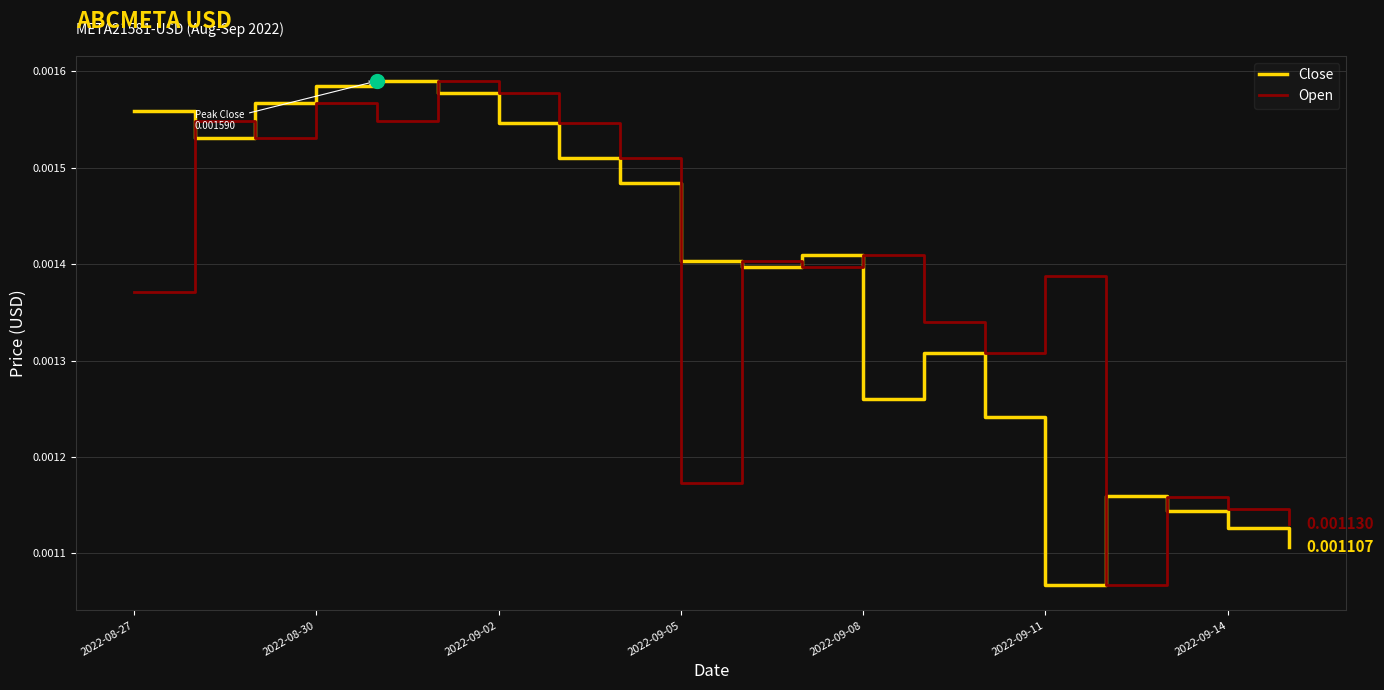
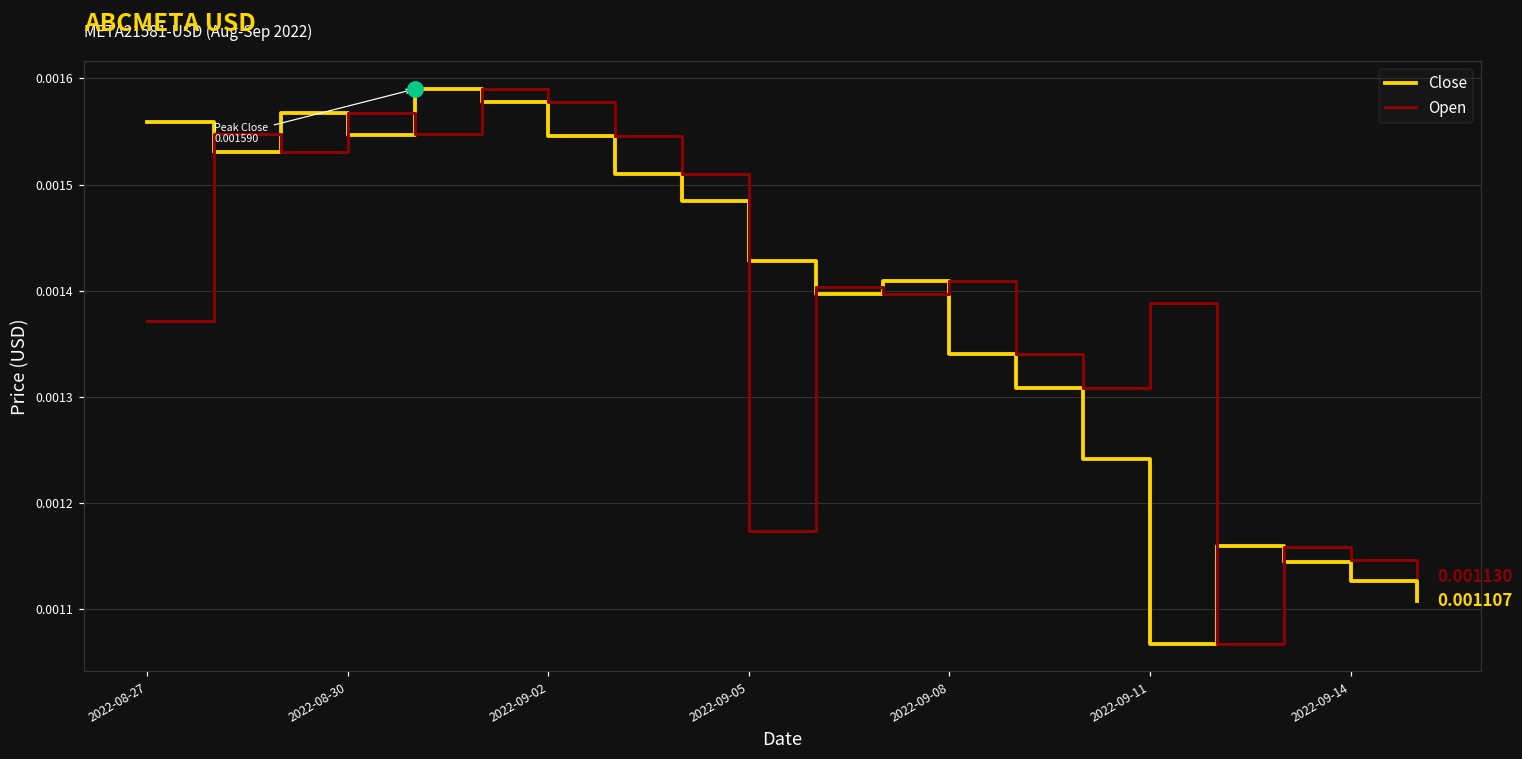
Close, 2022-08-30: 0.00158 -> 0.00155
Close, 2022-09-05: 0.00140 -> 0.00143
Close, 2022-09-08: 0.00126 -> 0.00134
